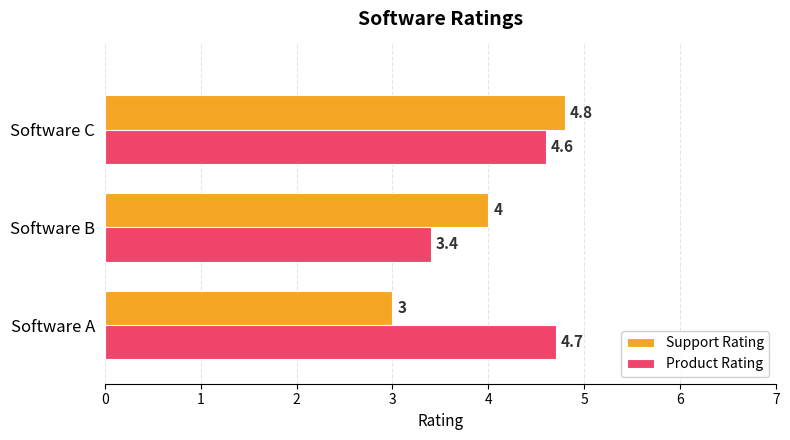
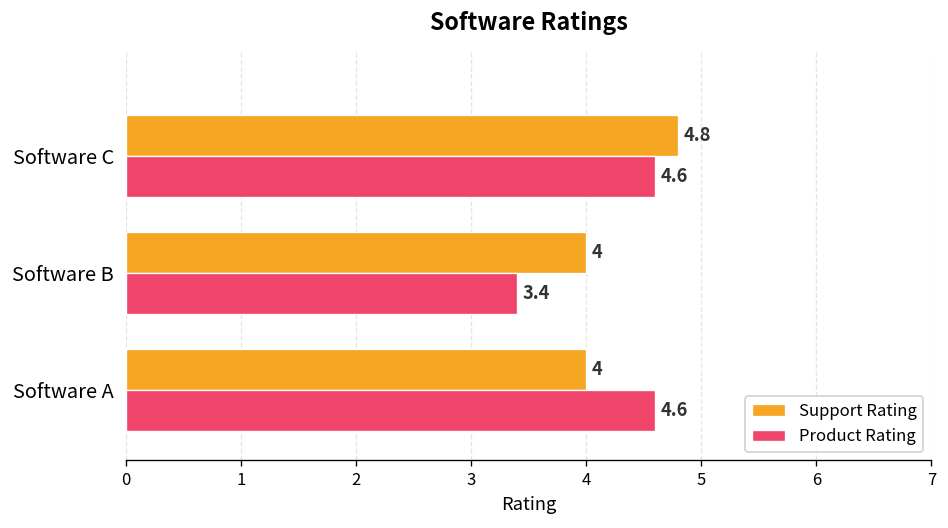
Support Rating, Software A: 3 -> 4
Product Rating, Software A: 4.7 -> 4.6
